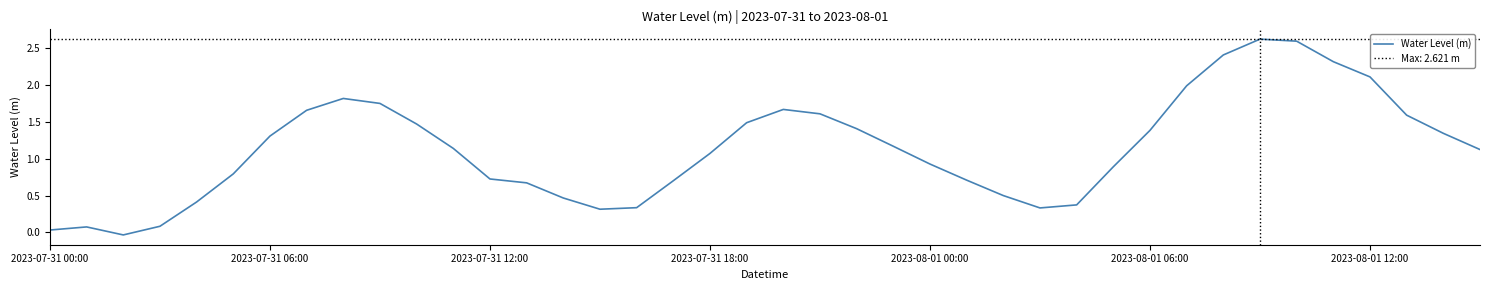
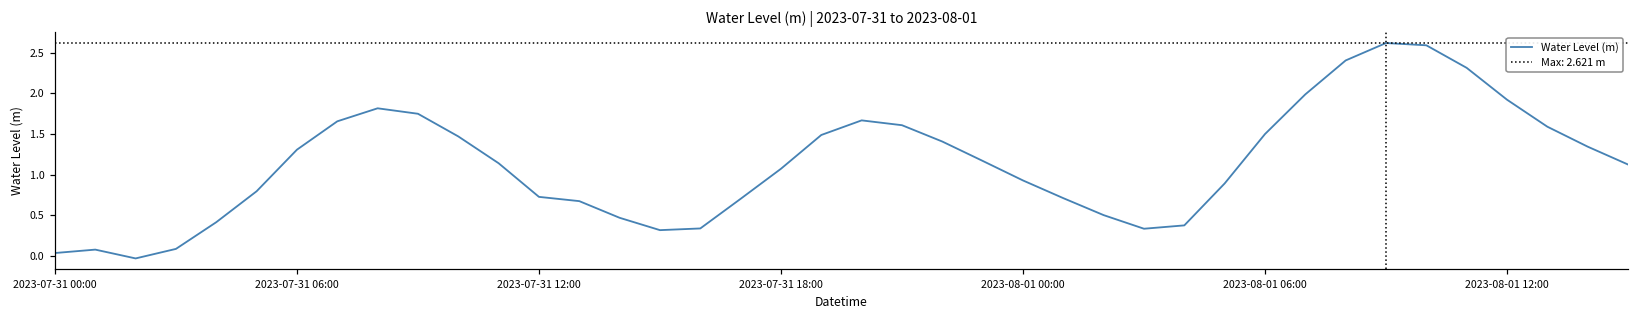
2023-08-01 06:00: 1.4 -> 1.5
2023-08-01 12:00: 2.1 -> 1.9
